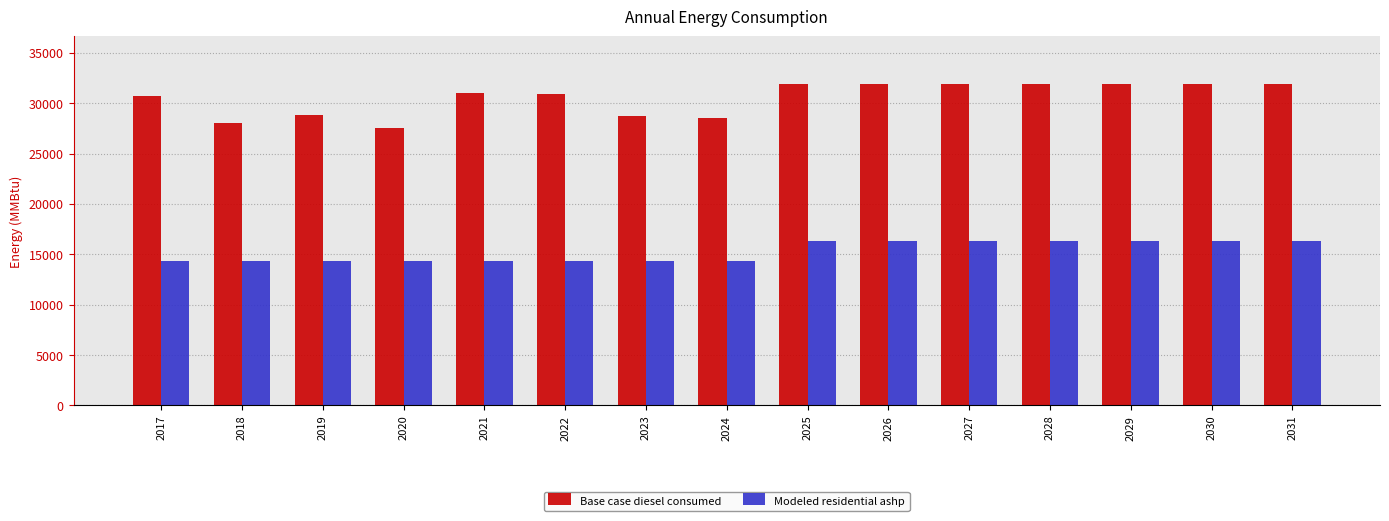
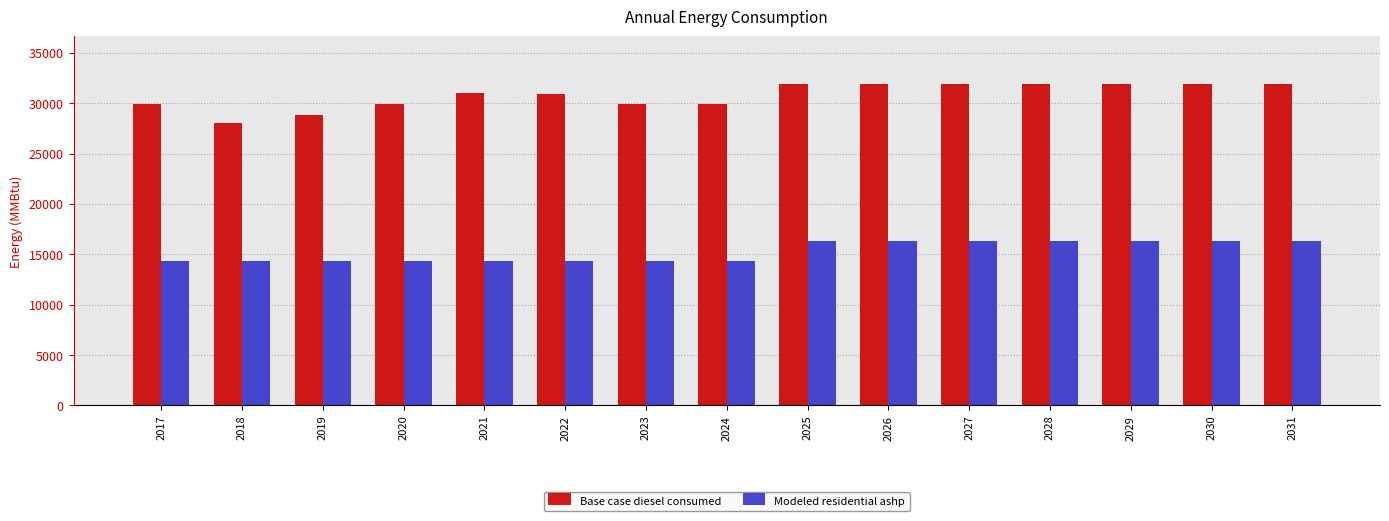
Base case diesel consumed, 2017: 30700 -> 29900
Base case diesel consumed, 2020: 27500 -> 29900
Base case diesel consumed, 2023: 28700 -> 29900
Base case diesel consumed, 2024: 28600 -> 29900
